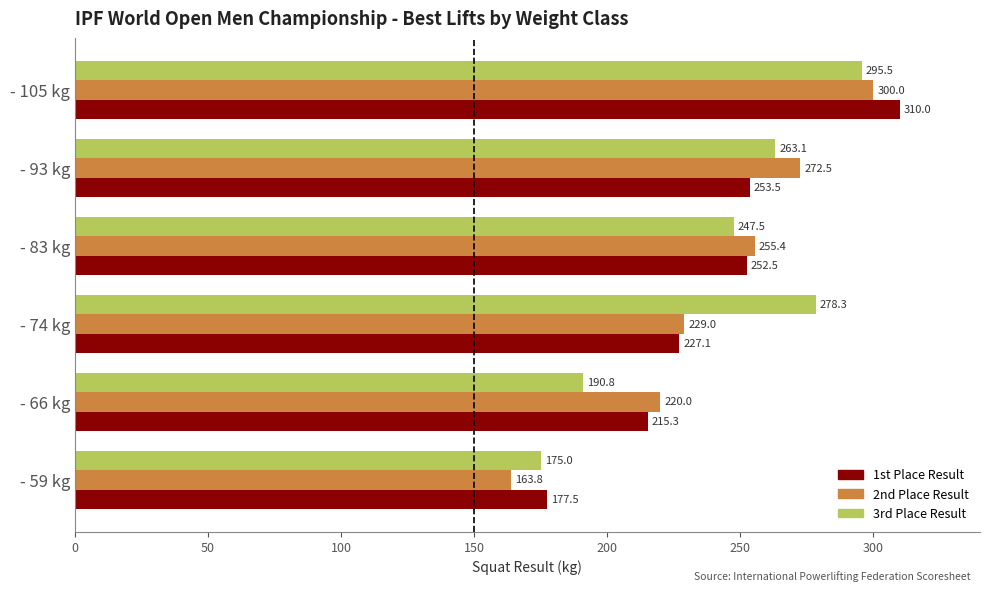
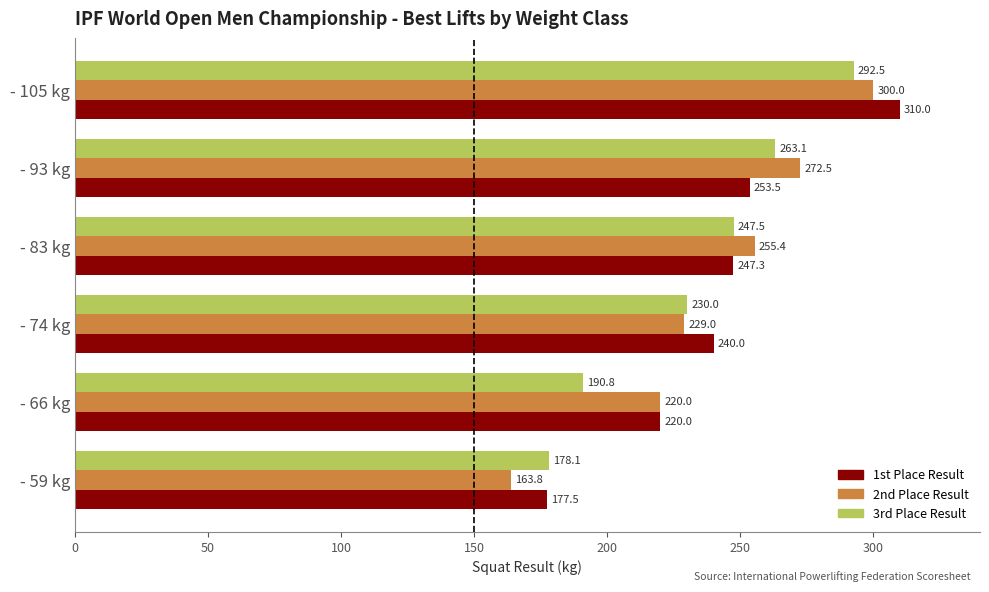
3rd Place Result, - 105 kg: 295.5 -> 292.5
1st Place Result, - 83 kg: 252.5 -> 247.3
3rd Place Result, - 74 kg: 278.3 -> 230.0
1st Place Result, - 74 kg: 227.1 -> 240.0
1st Place Result, - 66 kg: 215.3 -> 220.0
3rd Place Result, - 59 kg: 175.0 -> 178.1
